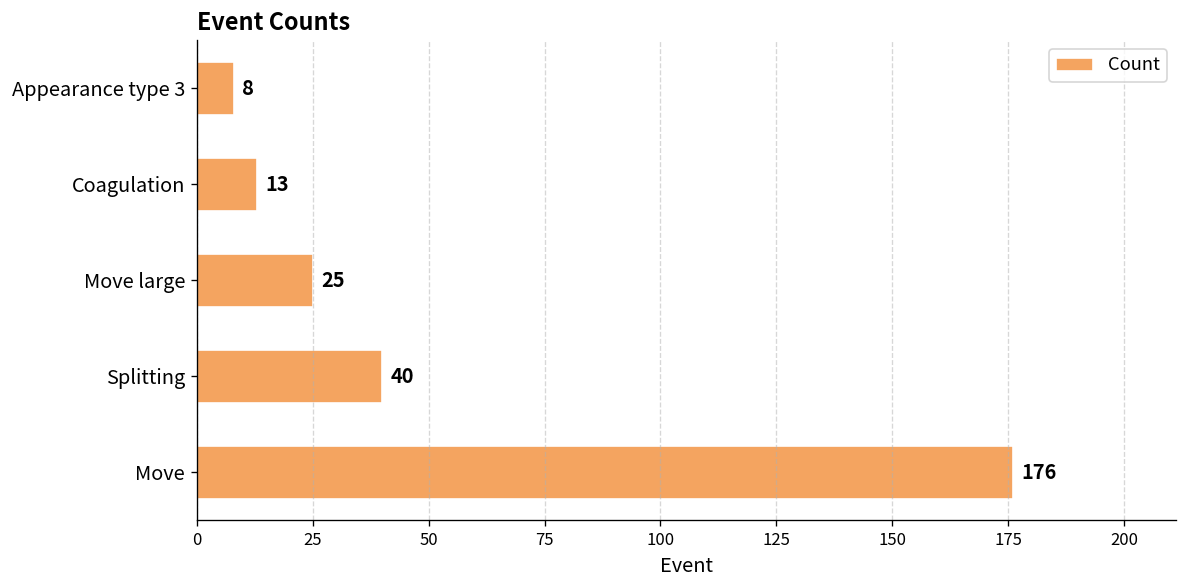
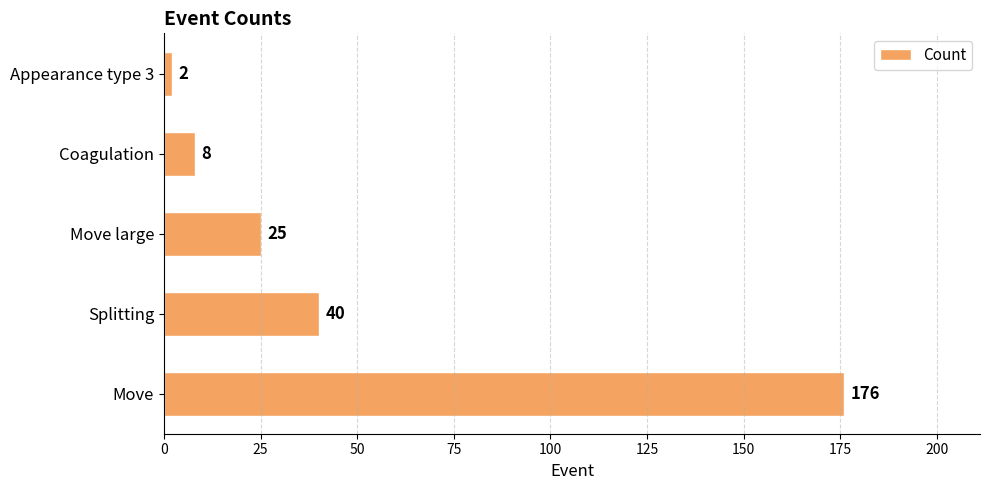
Appearance type 3: 8 -> 2
Coagulation: 13 -> 8
